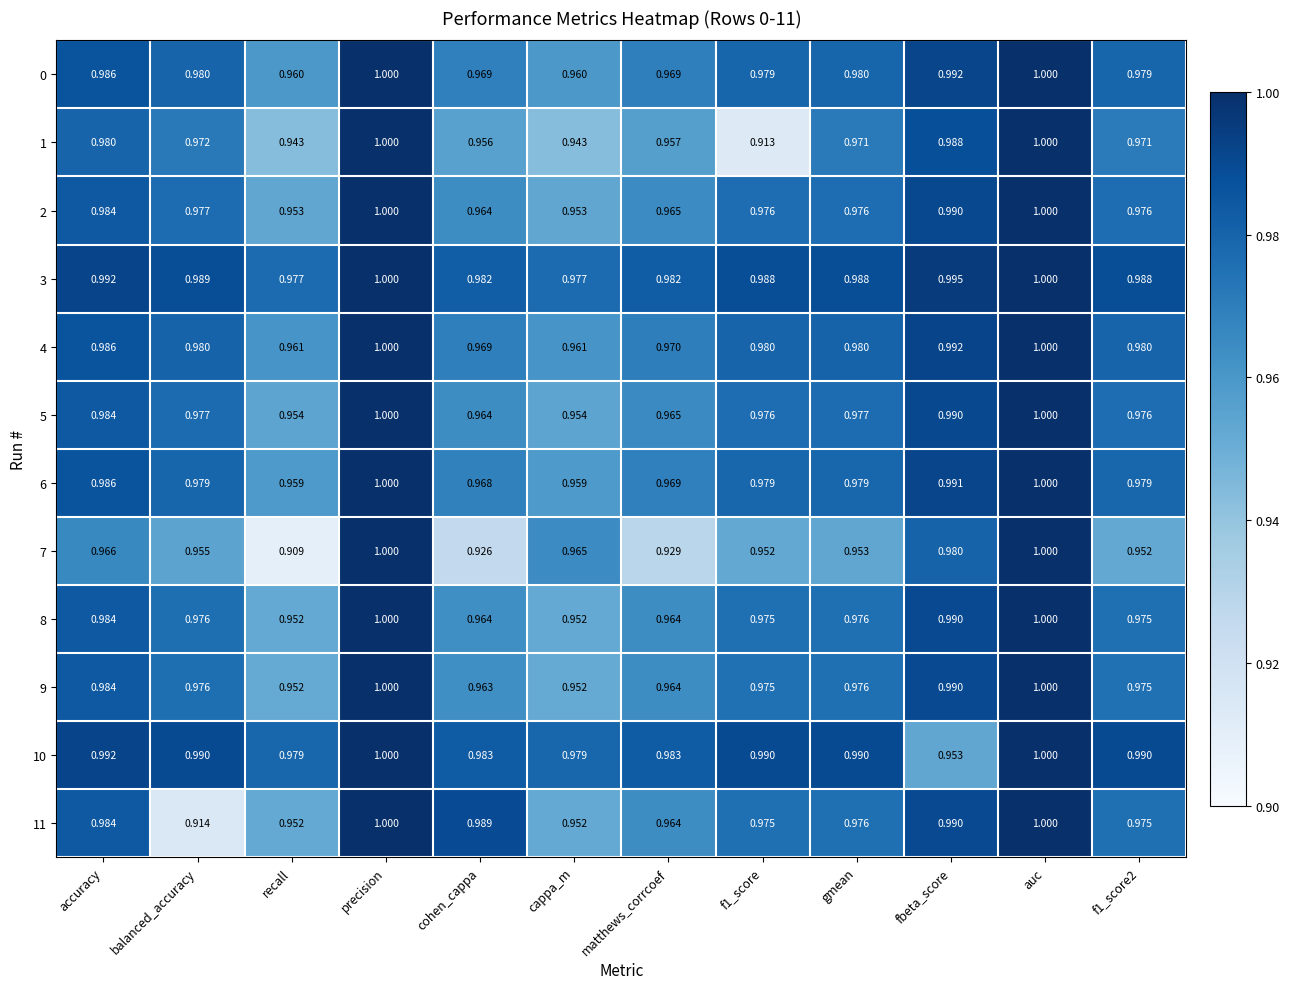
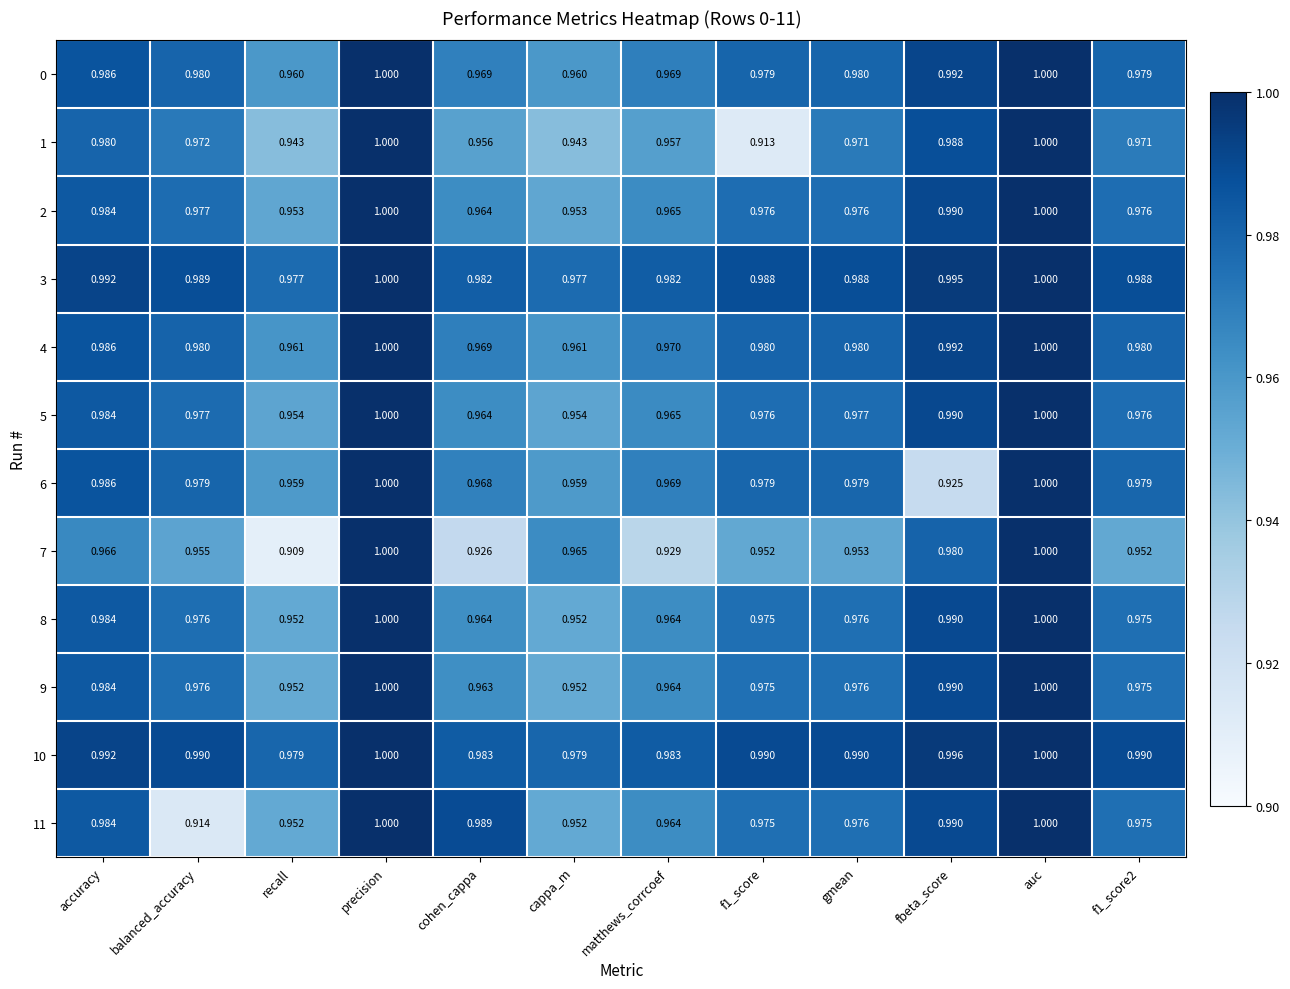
6, fbeta_score: 0.991 -> 0.925
10, fbeta_score: 0.953 -> 0.996
